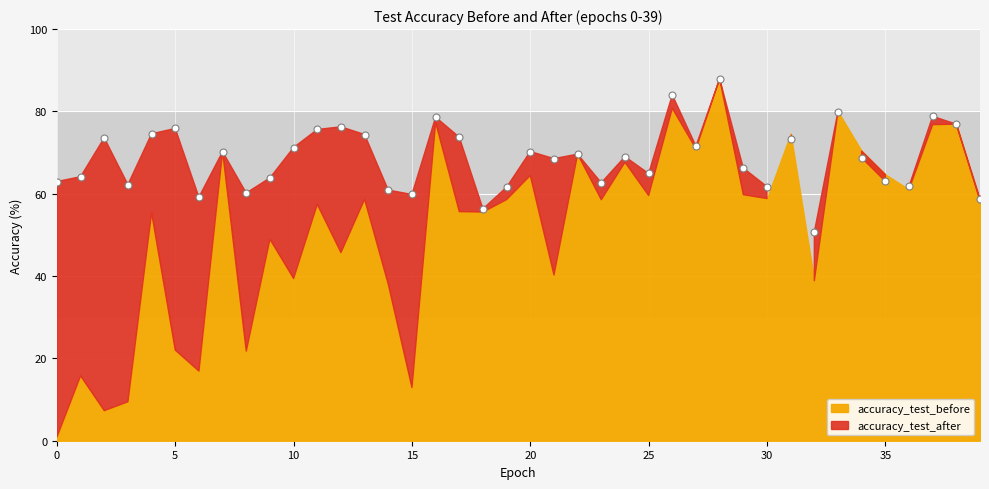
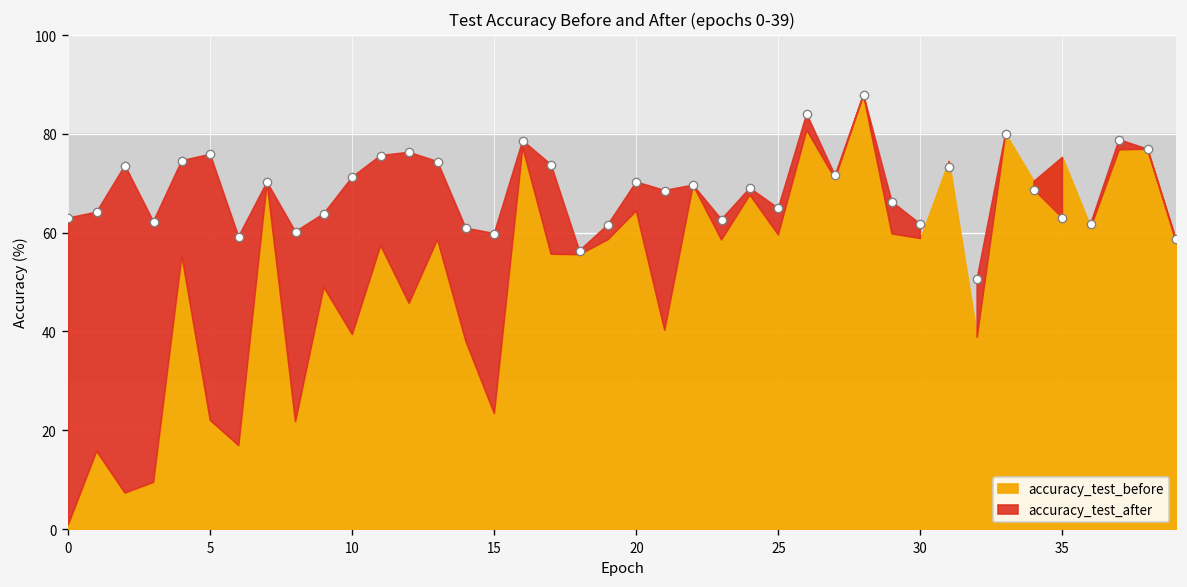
accuracy_test_before, 15: 13 -> 23
accuracy_test_before, 35: 65 -> 75
